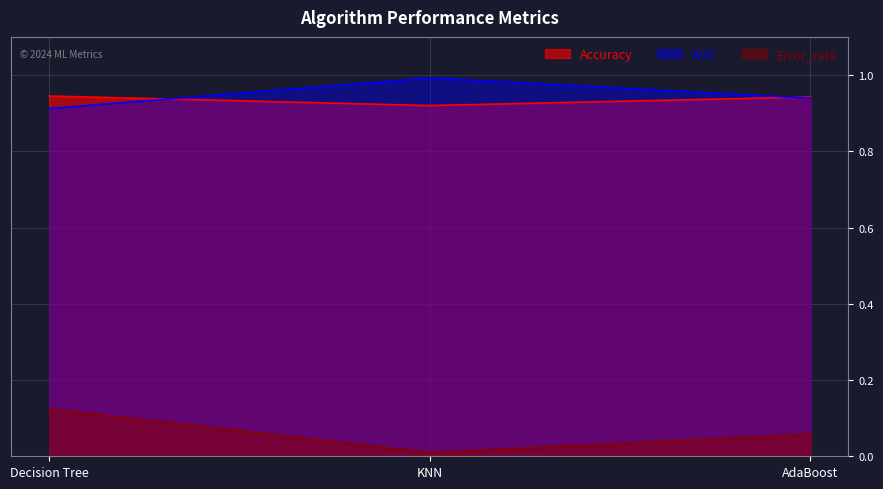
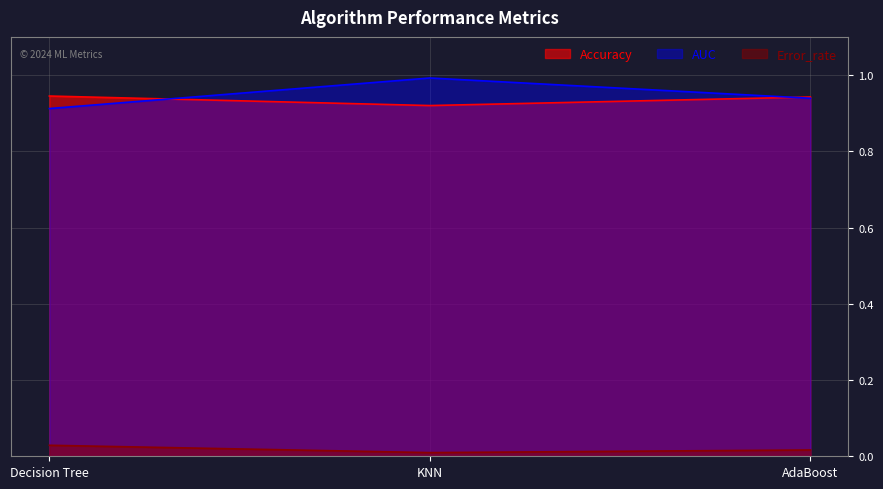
Error_rate, Decision Tree: 0.12 -> 0.03
Error_rate, AdaBoost: 0.06 -> 0.02
